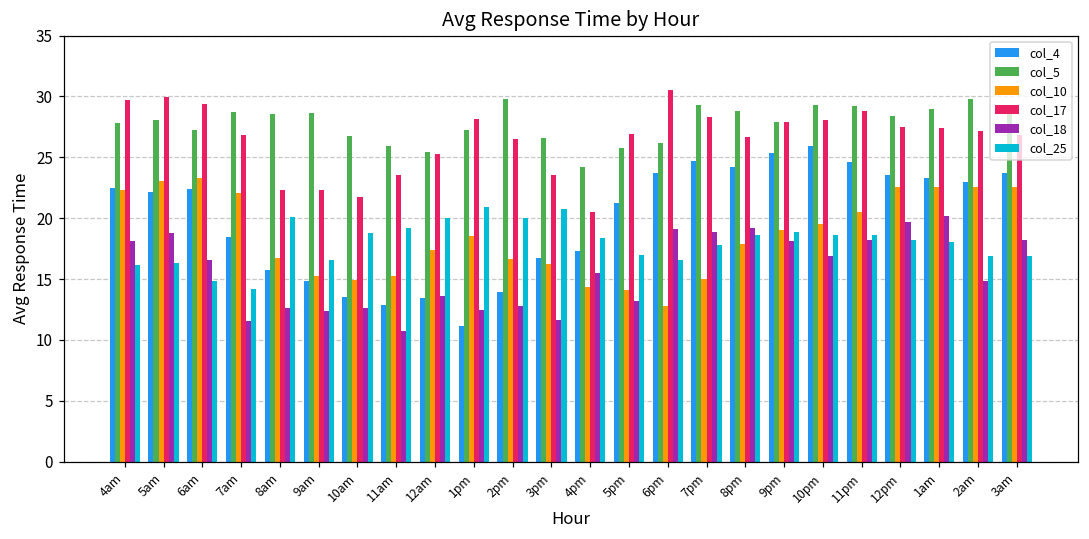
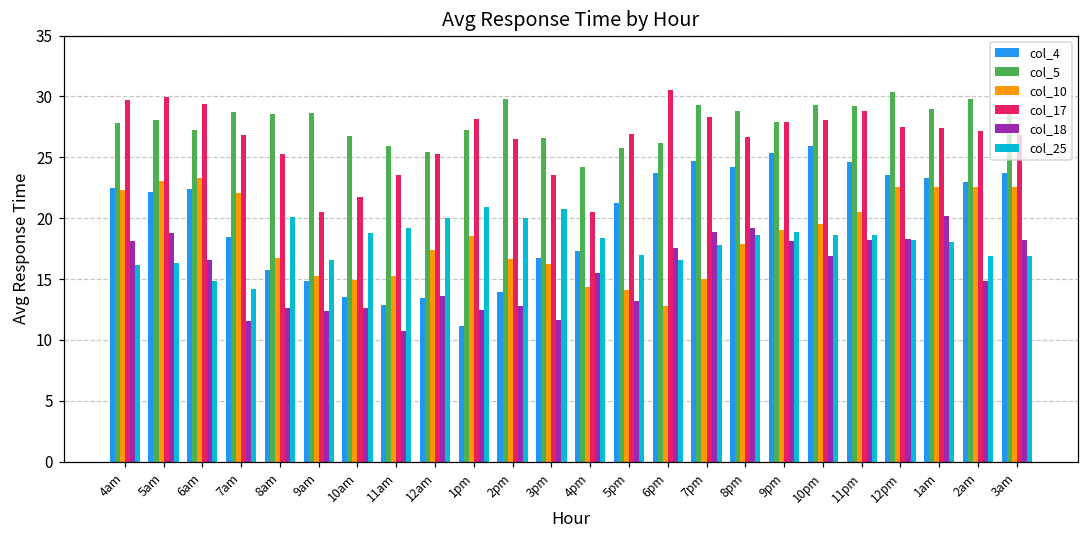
col_17, 8am: 22.3 -> 25.3
col_17, 9am: 22.3 -> 20.5
col_18, 6pm: 19.1 -> 17.6
col_5, 12pm: 28.4 -> 30.3
col_18, 12pm: 19.7 -> 18.3
